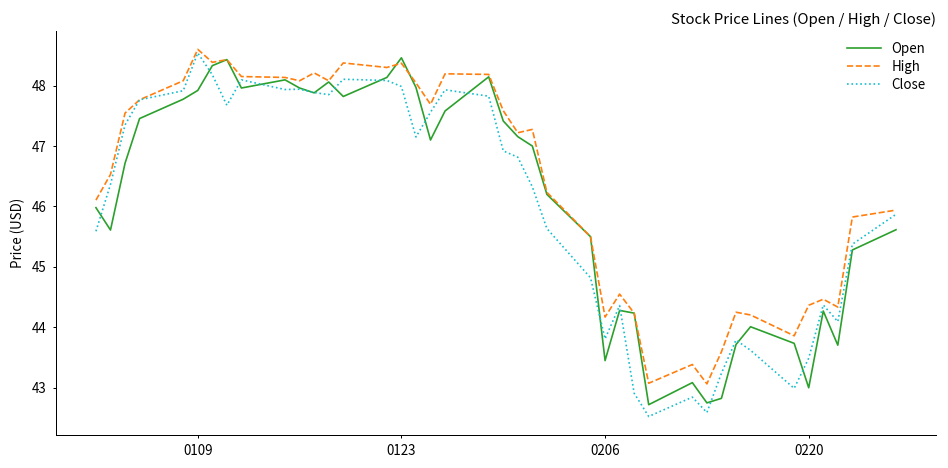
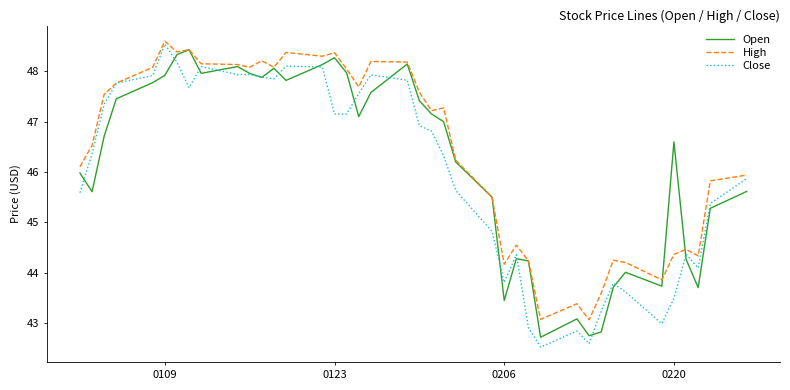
Open, 0123: 48.5 -> 48.3
Close, 0123: 48.0 -> 47.2
Open, 0220: 43.0 -> 46.6
